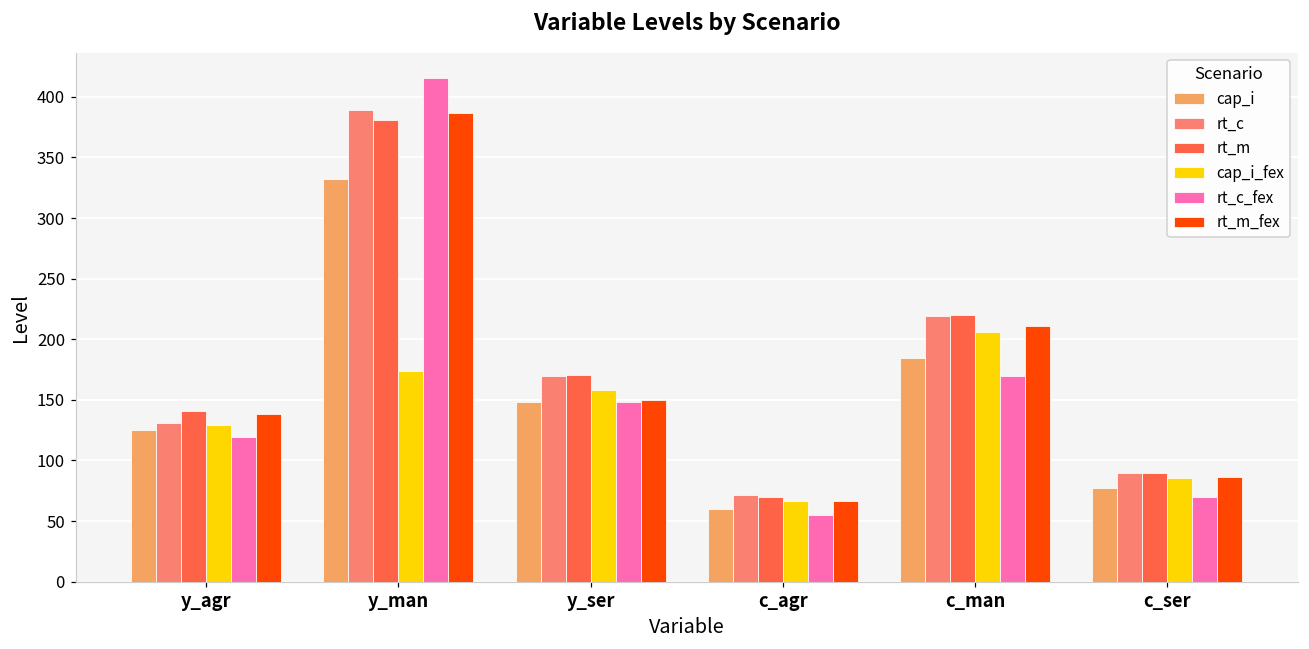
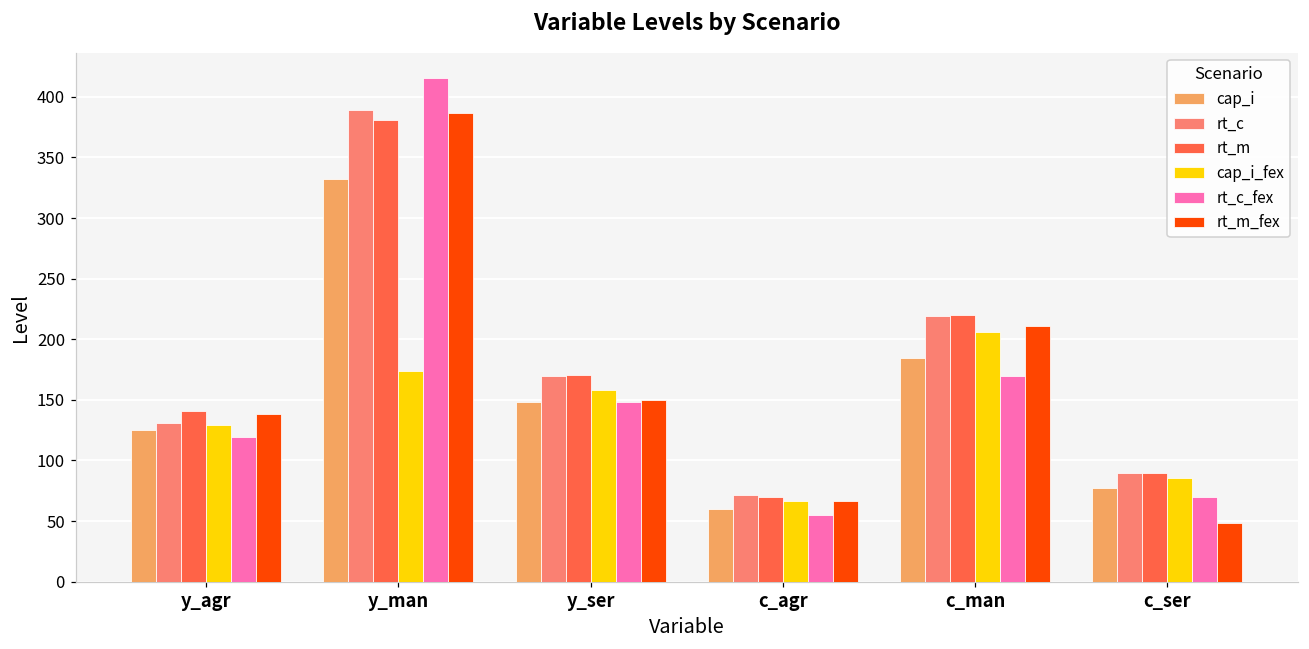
rt_m_fex, c_ser: 86 -> 48
